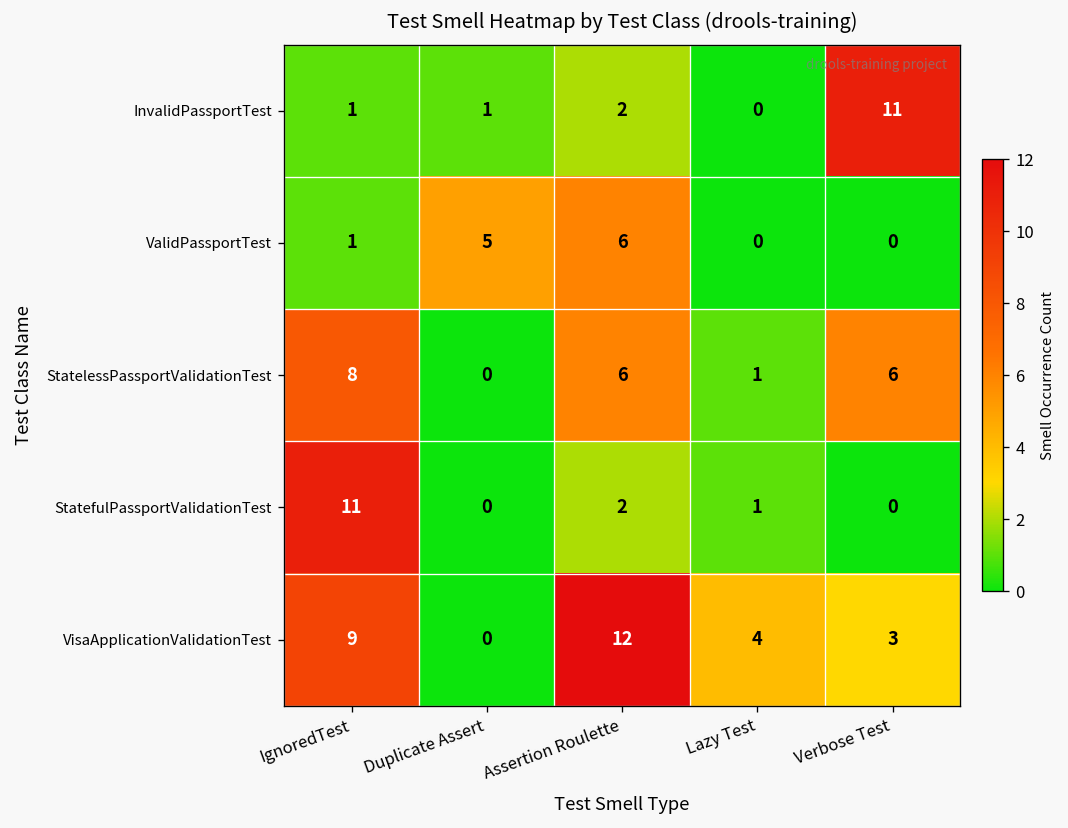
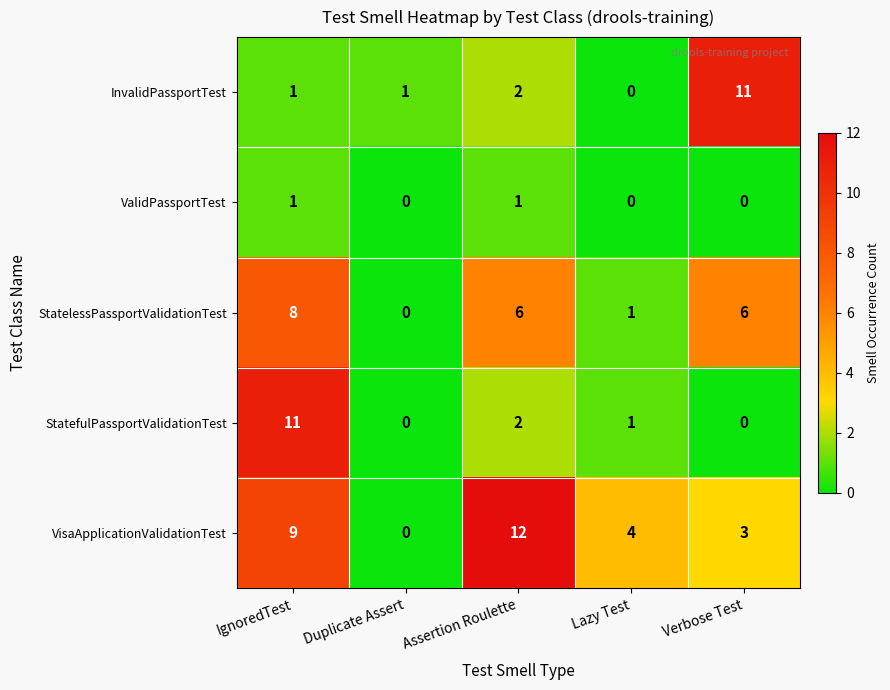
ValidPassportTest, Duplicate Assert: 5 -> 0
ValidPassportTest, Assertion Roulette: 6 -> 1
